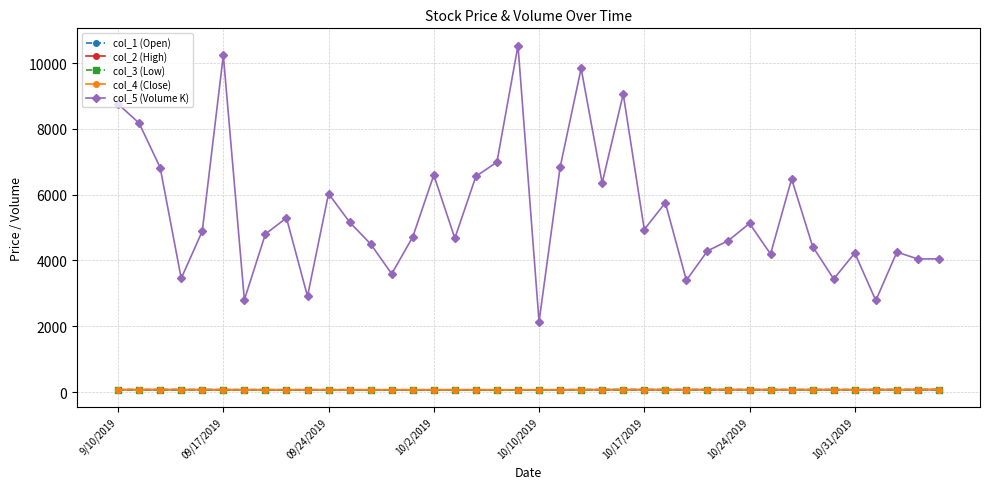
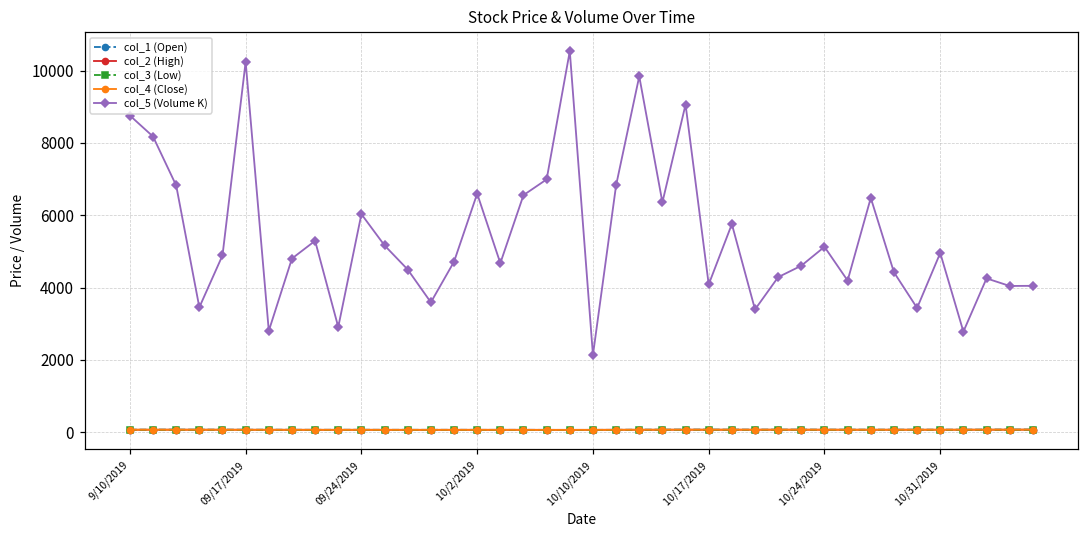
col_5 (Volume K), 10/17/2019: 4900 -> 4100
col_5 (Volume K), 10/31/2019: 4200 -> 5000
